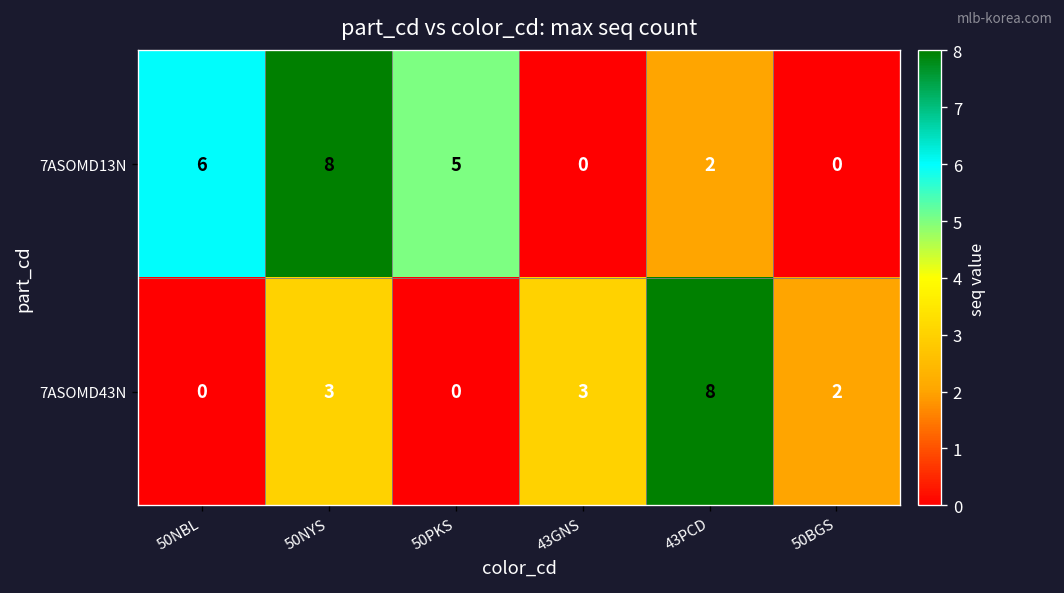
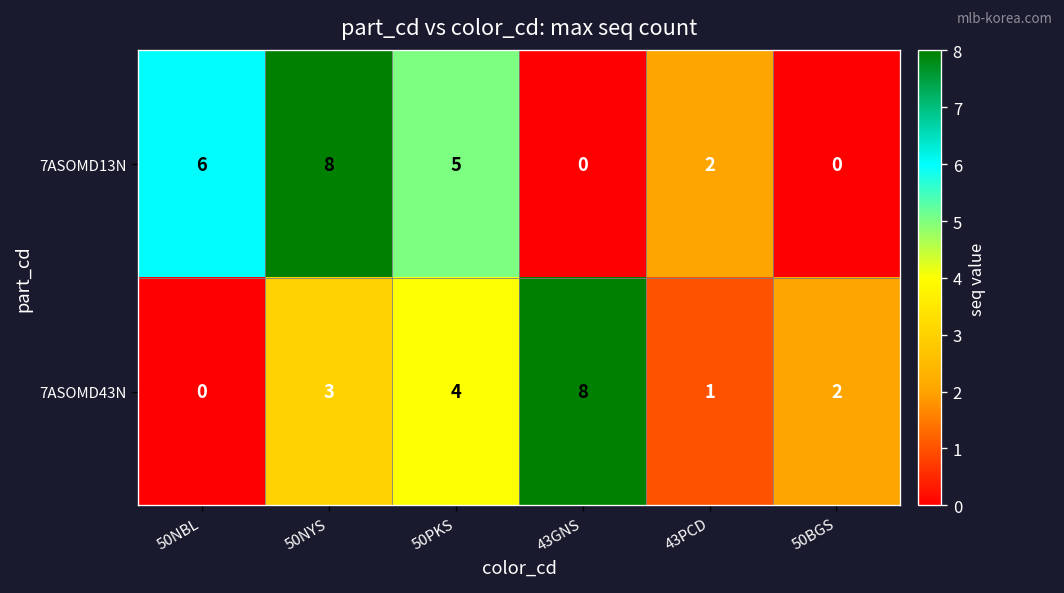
7ASOMD43N, 50PKS: 0 -> 4
7ASOMD43N, 43GNS: 3 -> 8
7ASOMD43N, 43PCD: 8 -> 1
